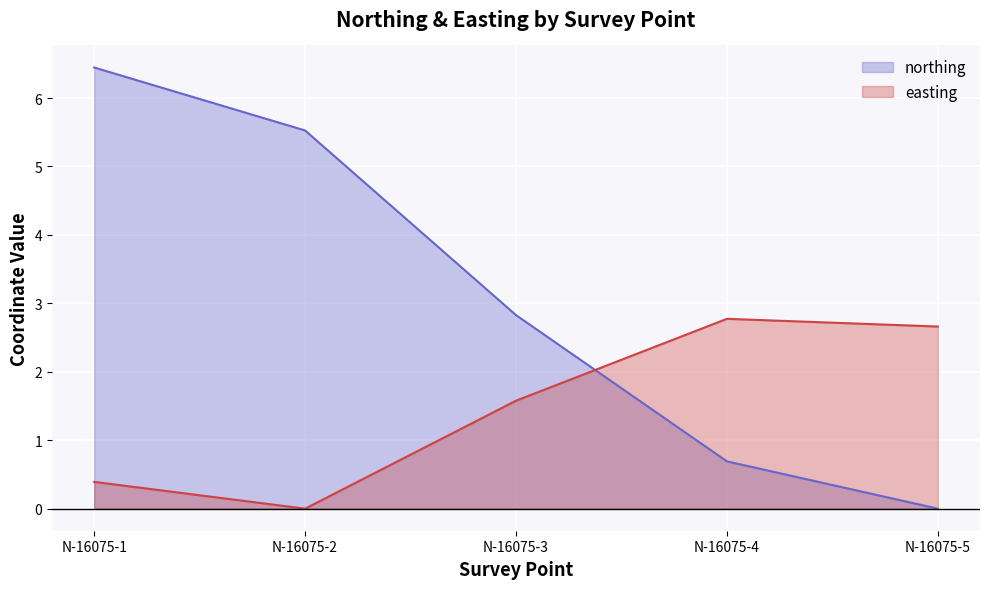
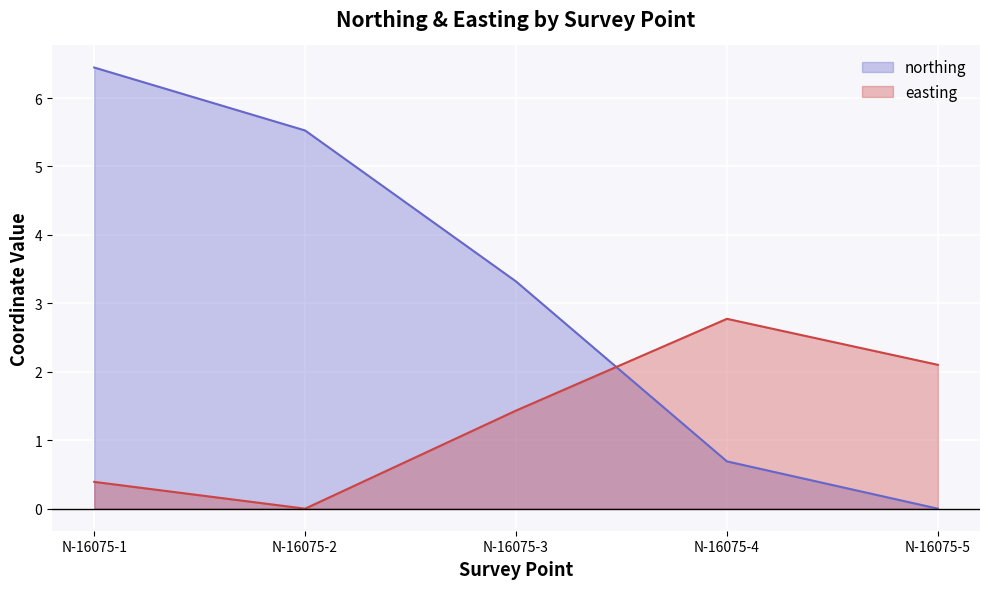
northing, N-16075-3: 2.8 -> 3.3
easting, N-16075-3: 1.6 -> 1.4
easting, N-16075-5: 2.7 -> 2.1
